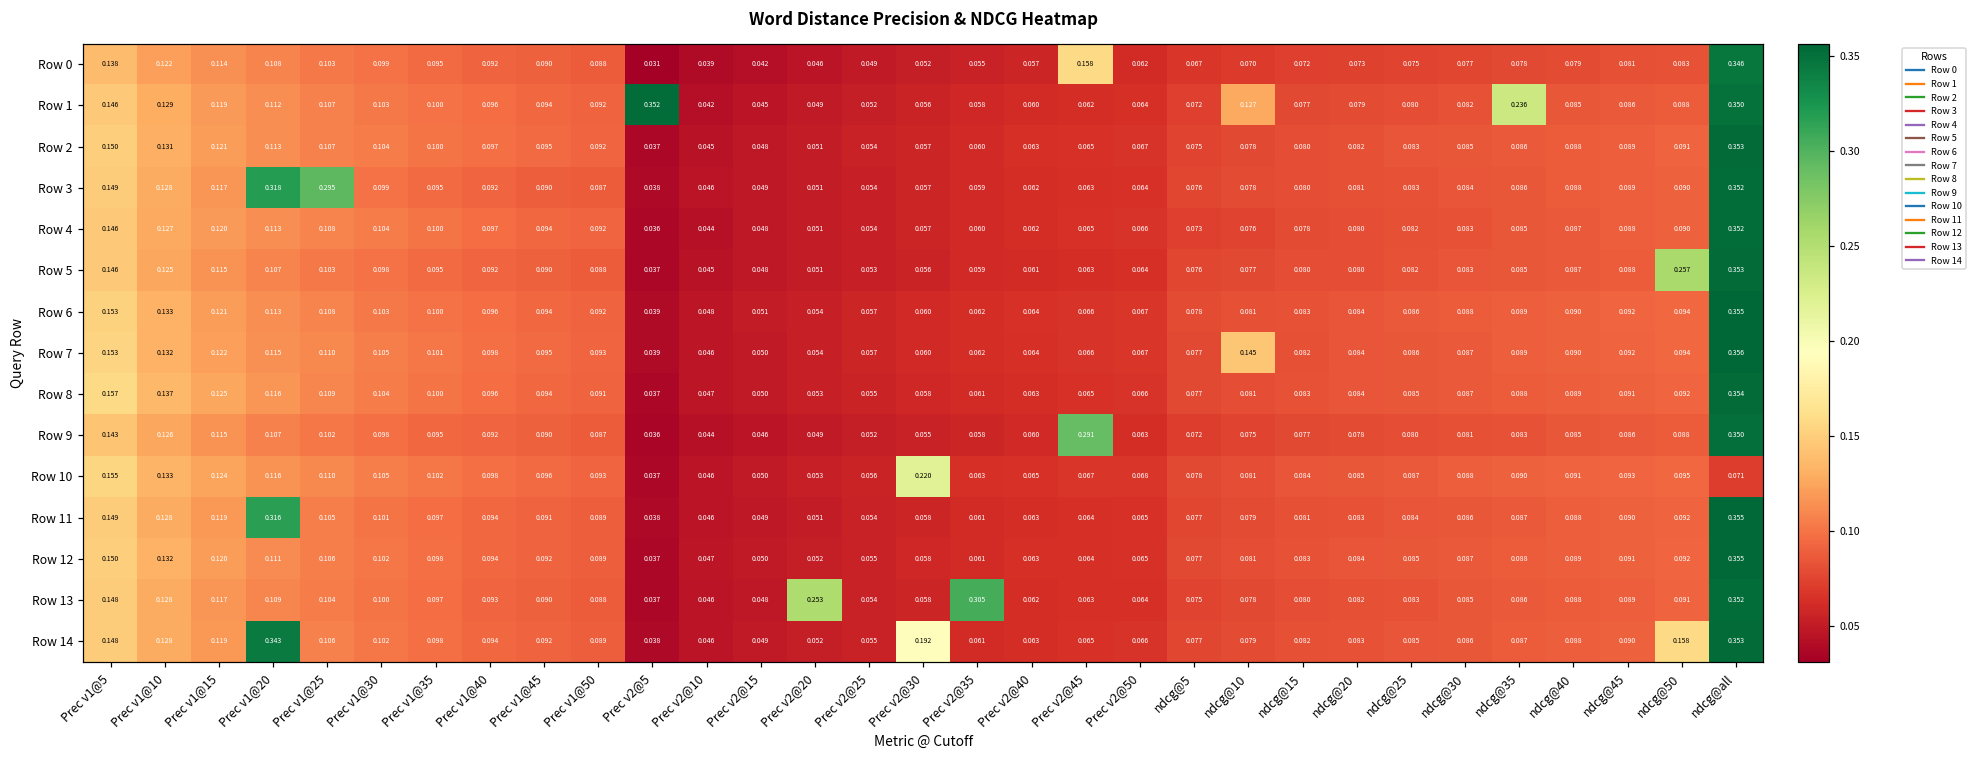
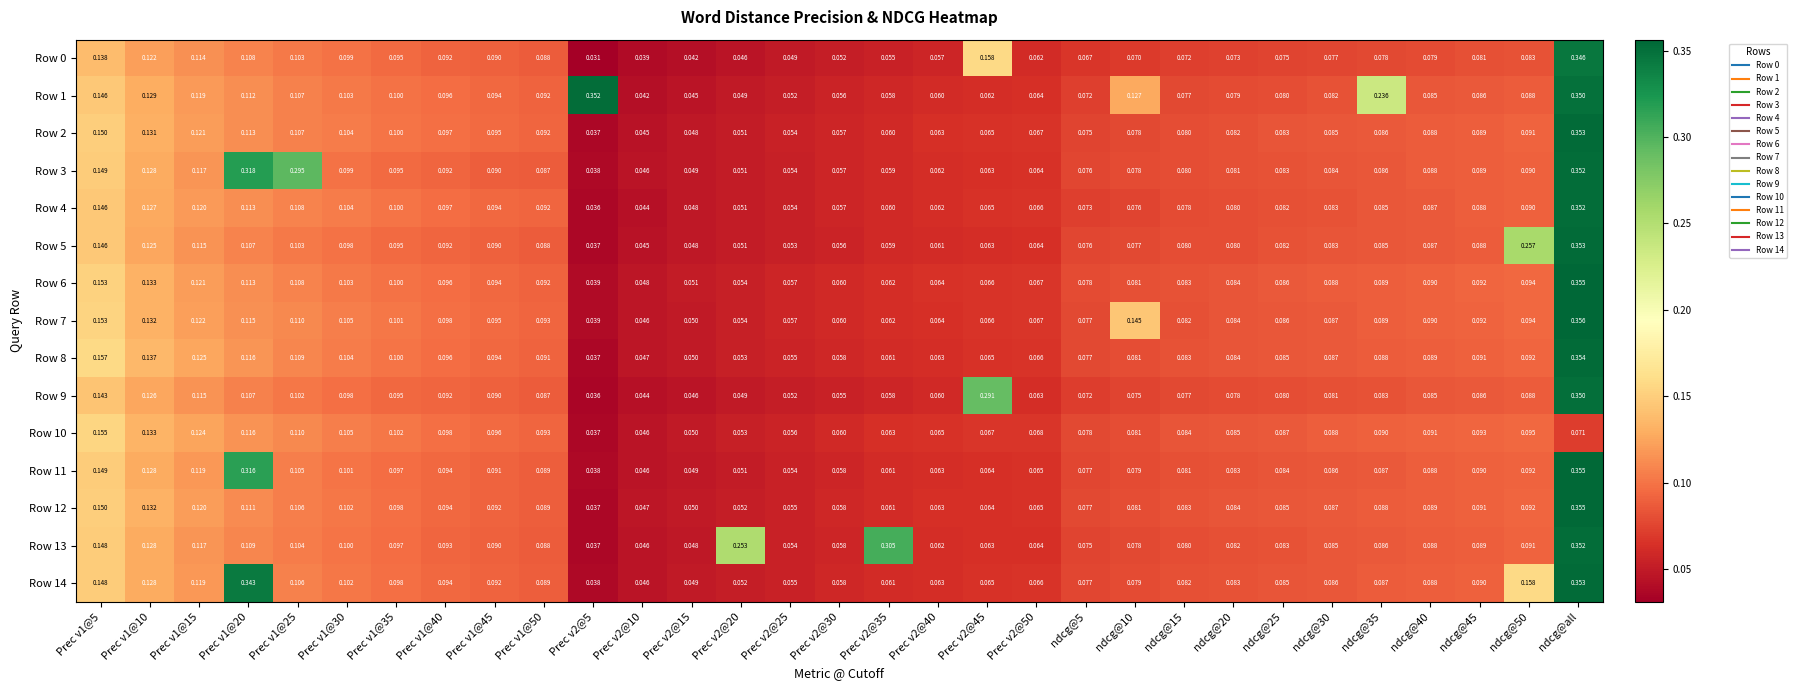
Row 10, Prec v2@30: 0.220 -> 0.060
Row 14, Prec v2@30: 0.192 -> 0.058
